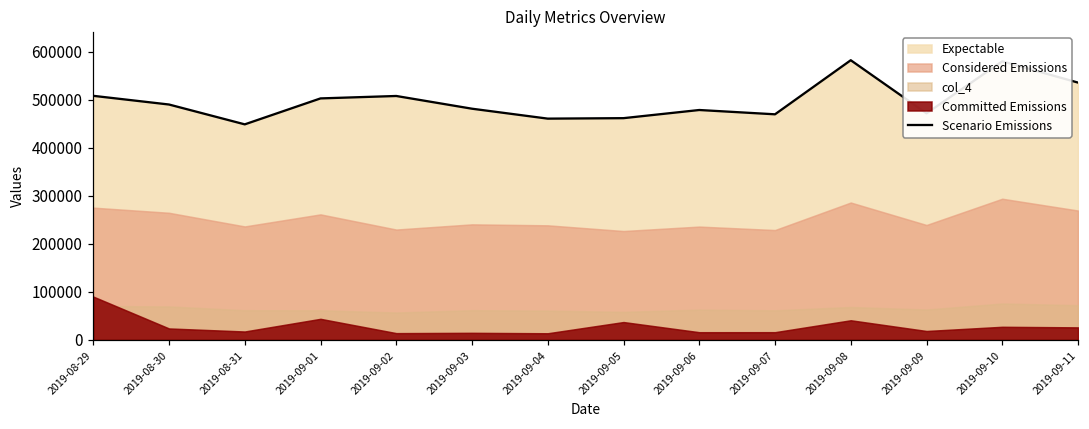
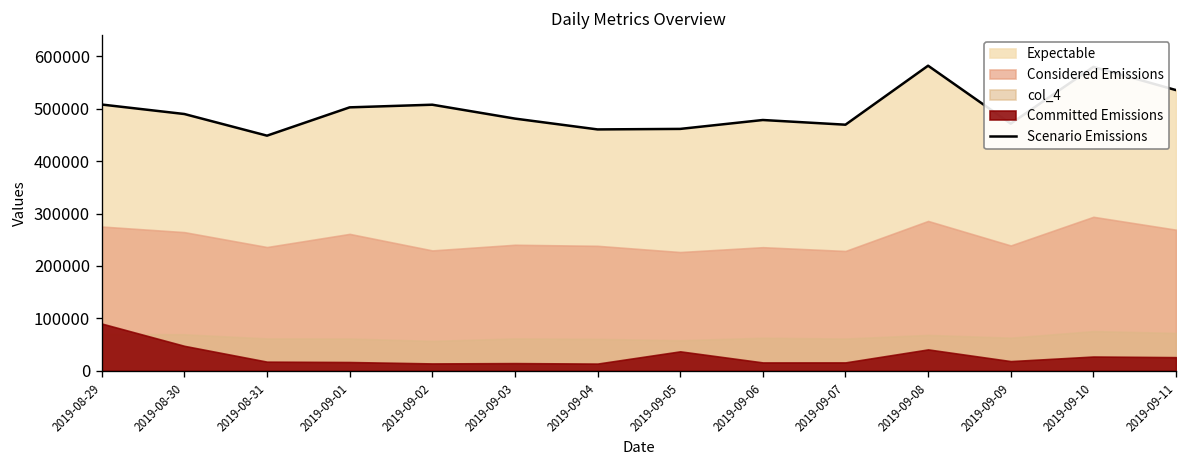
Committed Emissions, 2019-08-30: 20000 -> 50000
Committed Emissions, 2019-09-01: 40000 -> 20000
